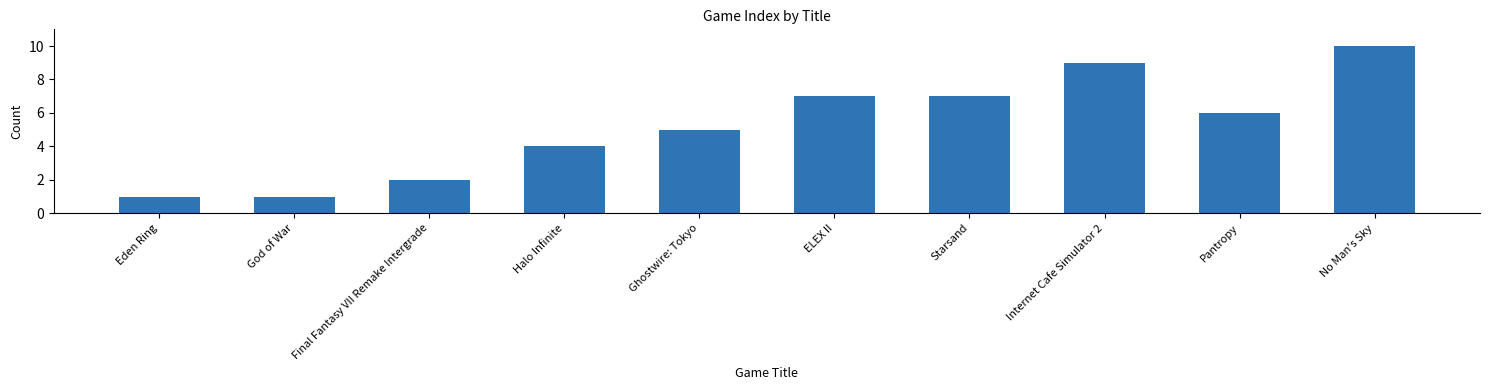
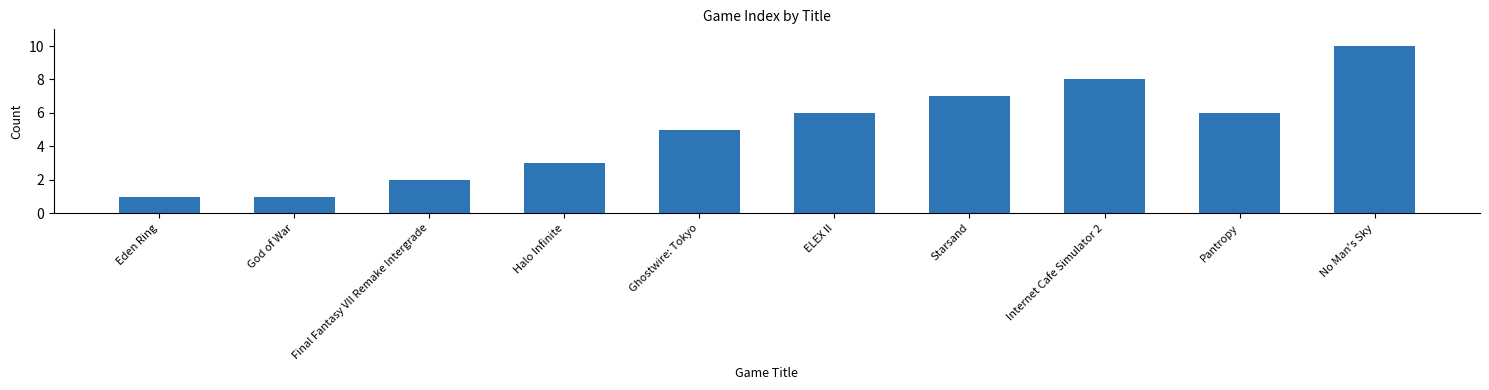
Halo Infinite: 4 -> 3
ELEX II: 7 -> 6
Internet Cafe Simulator 2: 9 -> 8
